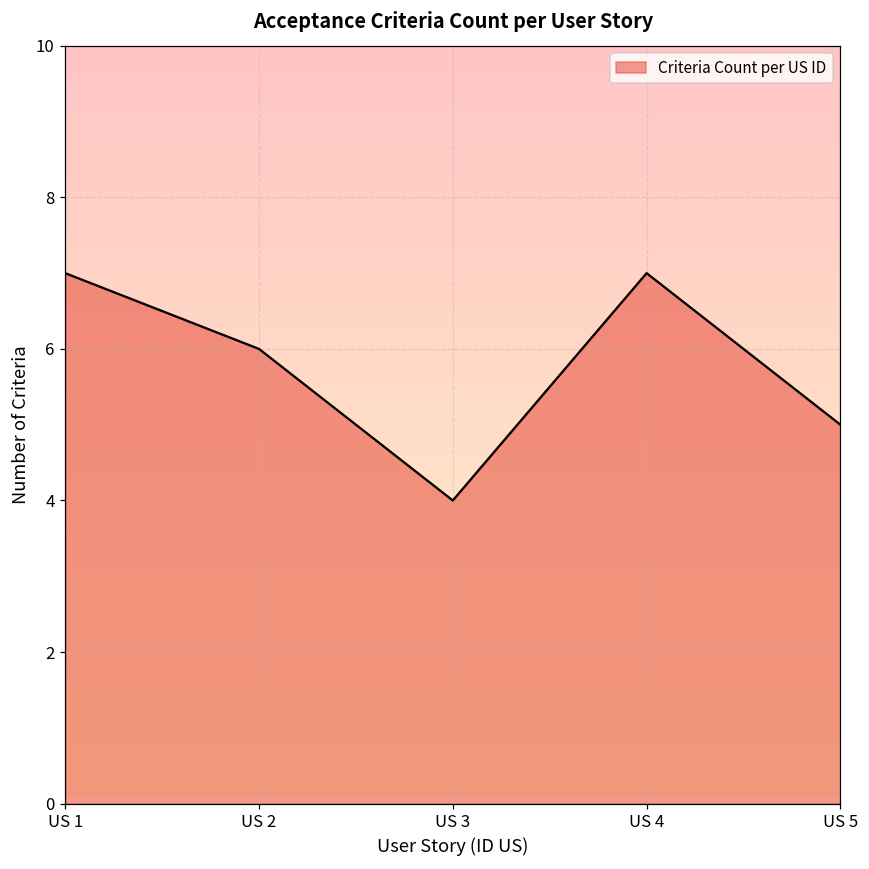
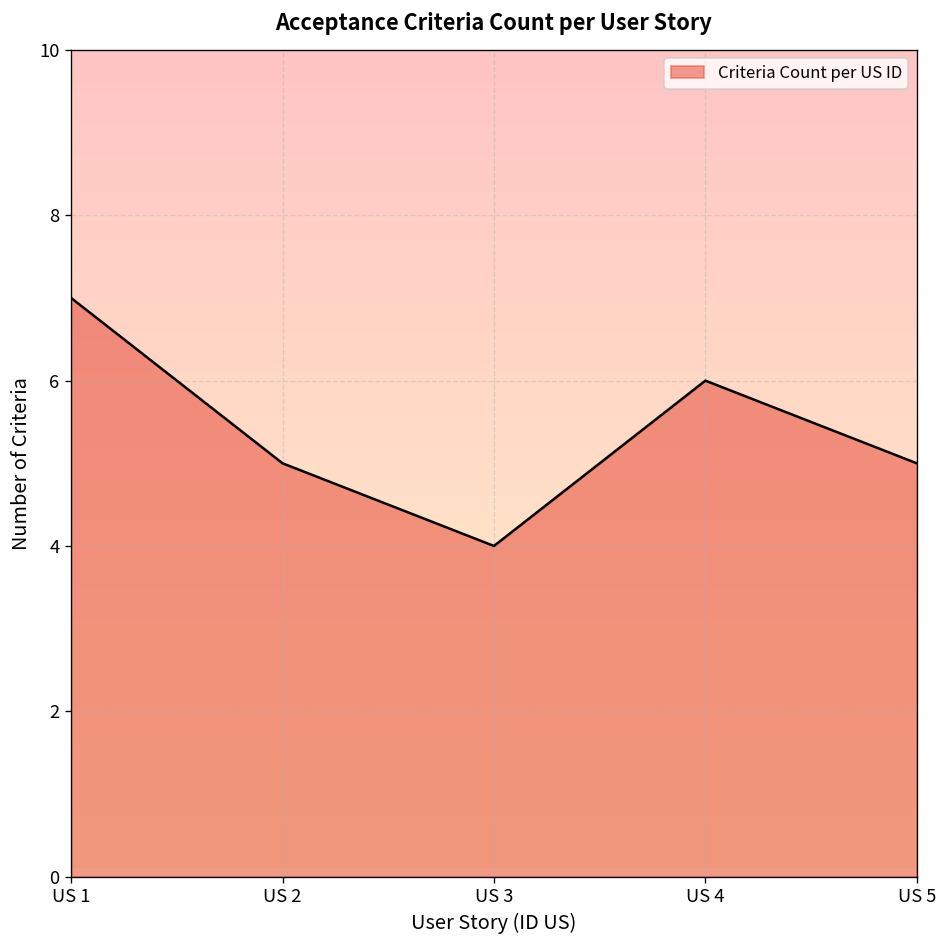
US 2: 6 -> 5
US 4: 7 -> 6
